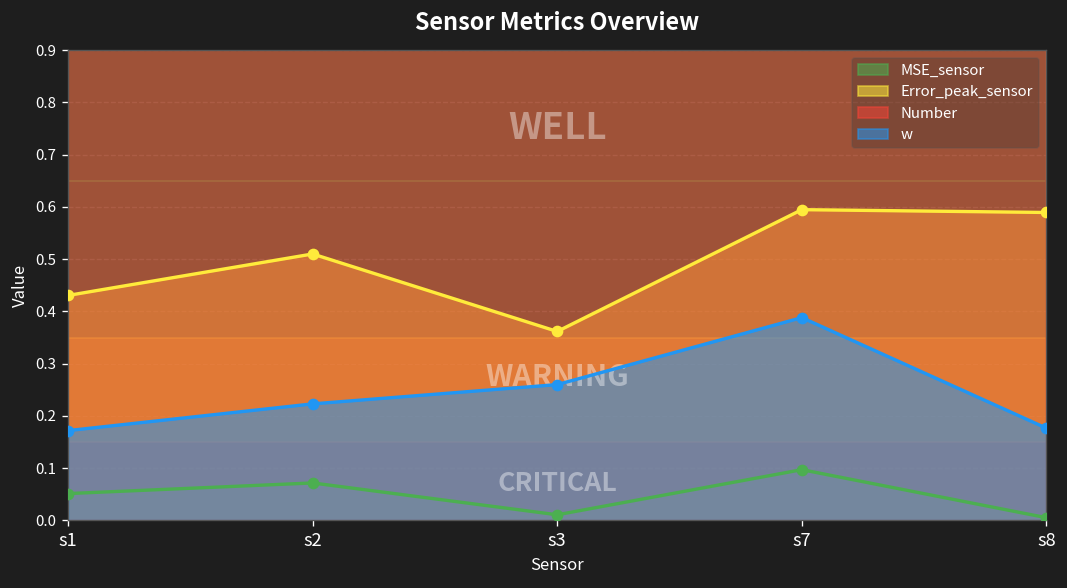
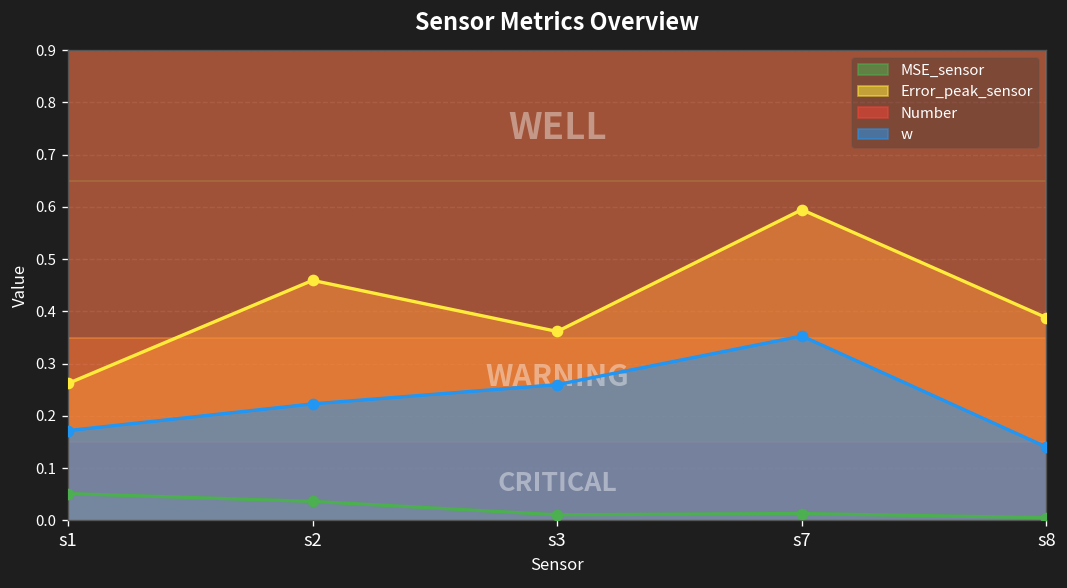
Error_peak_sensor, s1: 0.43 -> 0.26
MSE_sensor, s2: 0.07 -> 0.04
Error_peak_sensor, s2: 0.51 -> 0.46
MSE_sensor, s7: 0.10 -> 0.01
w, s7: 0.39 -> 0.35
Error_peak_sensor, s8: 0.59 -> 0.39
w, s8: 0.18 -> 0.14
